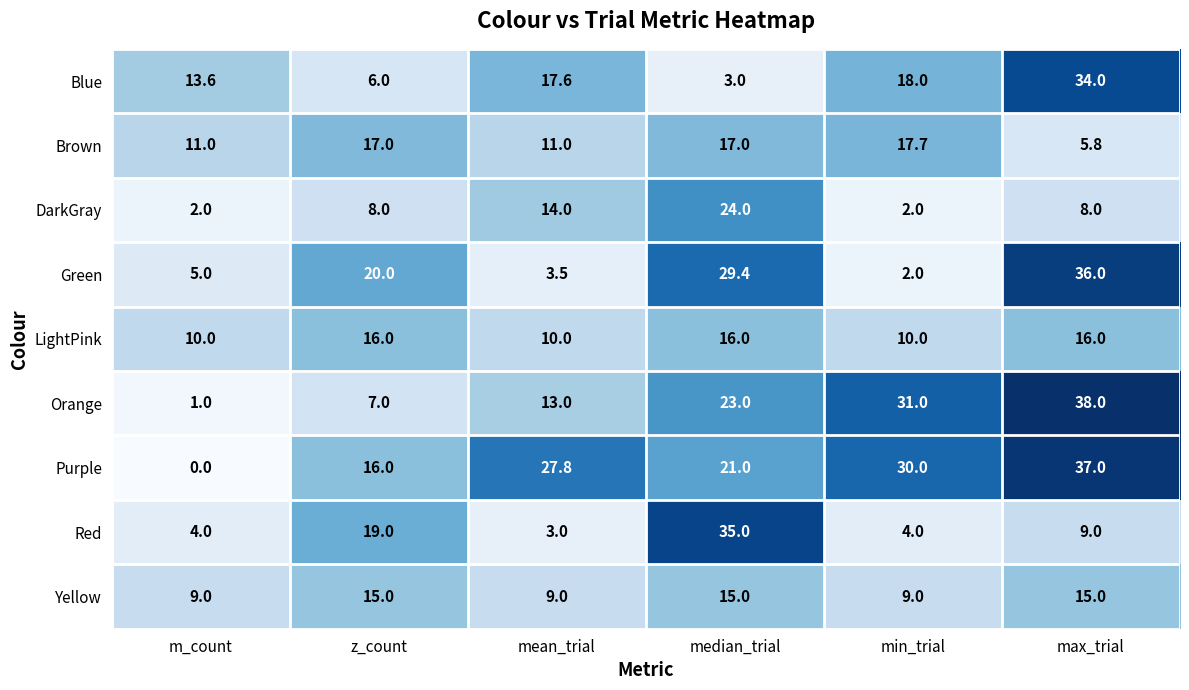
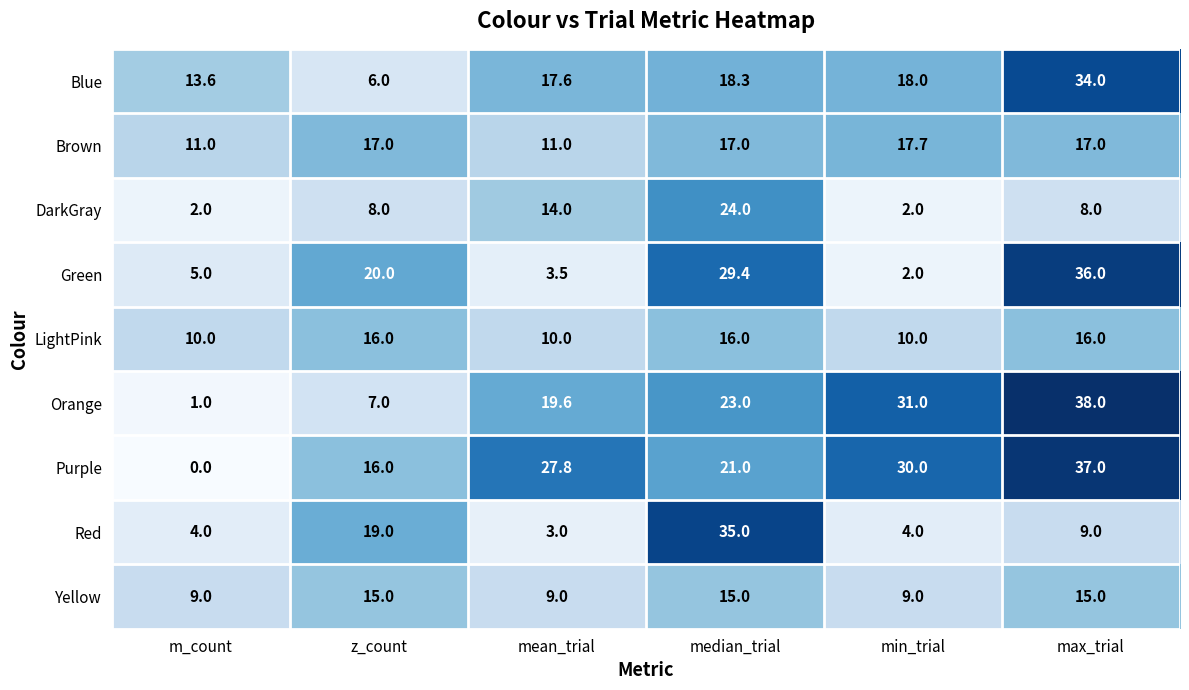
Blue, median_trial: 3.0 -> 18.3
Brown, max_trial: 5.8 -> 17.0
Orange, mean_trial: 13.0 -> 19.6
